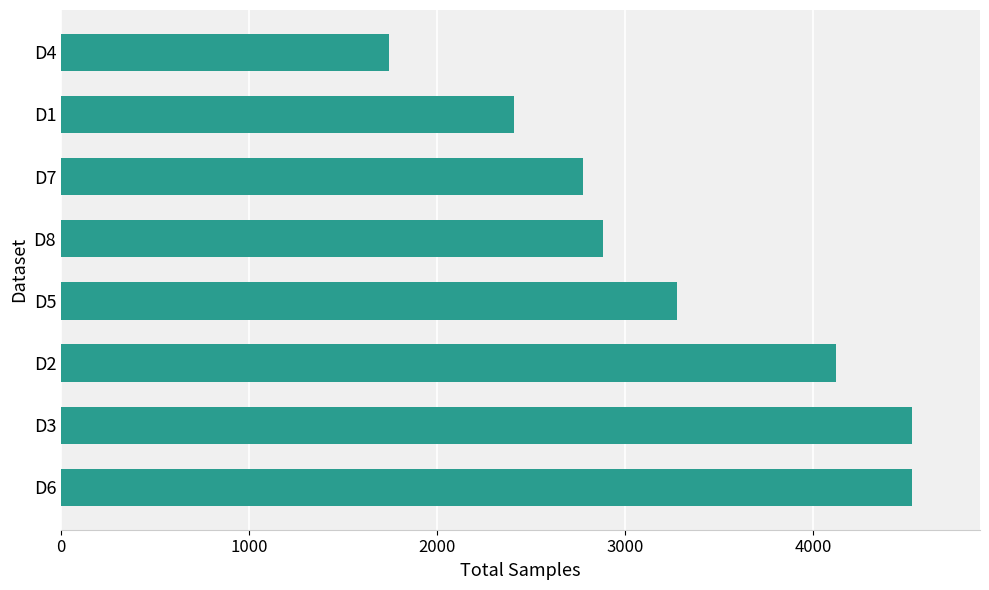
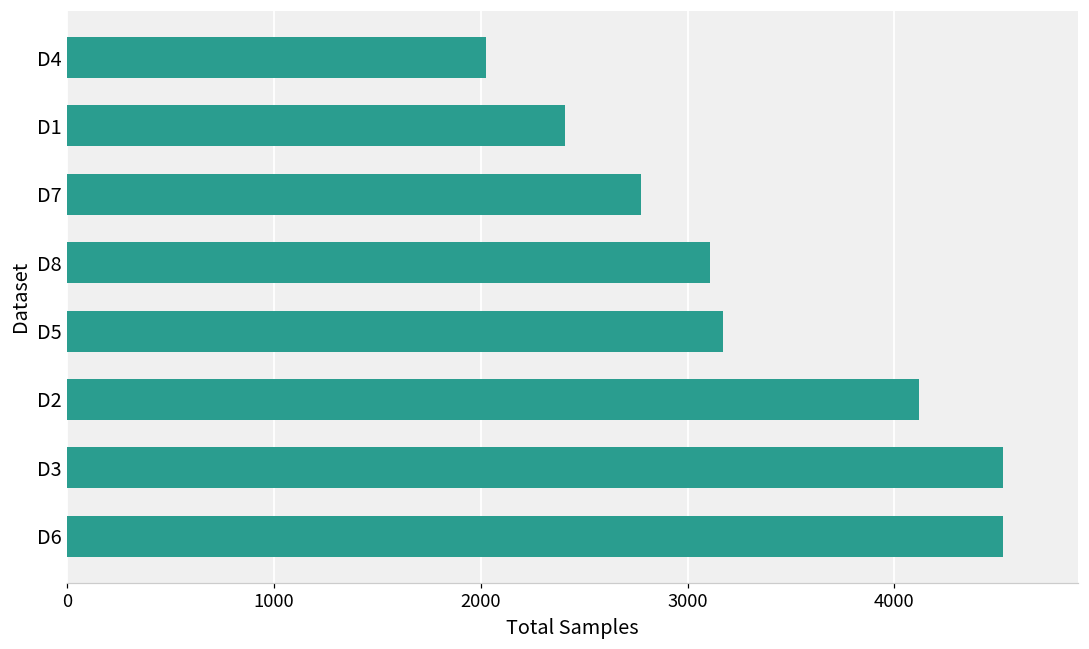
D4: 1750 -> 2030
D8: 2880 -> 3110
D5: 3280 -> 3170
